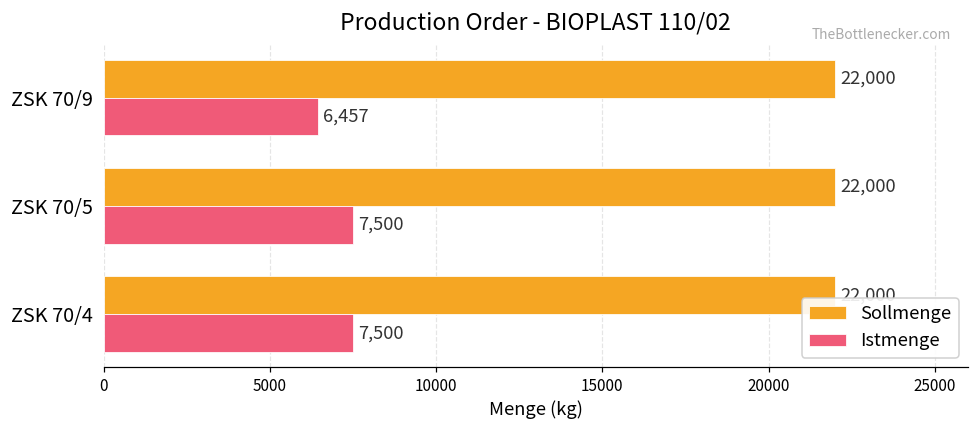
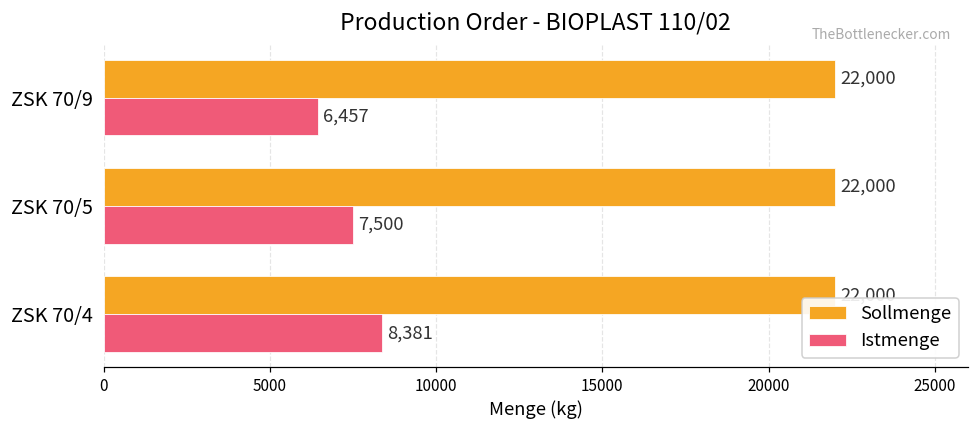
Istmenge, ZSK 70/4: 7,500 -> 8,381
